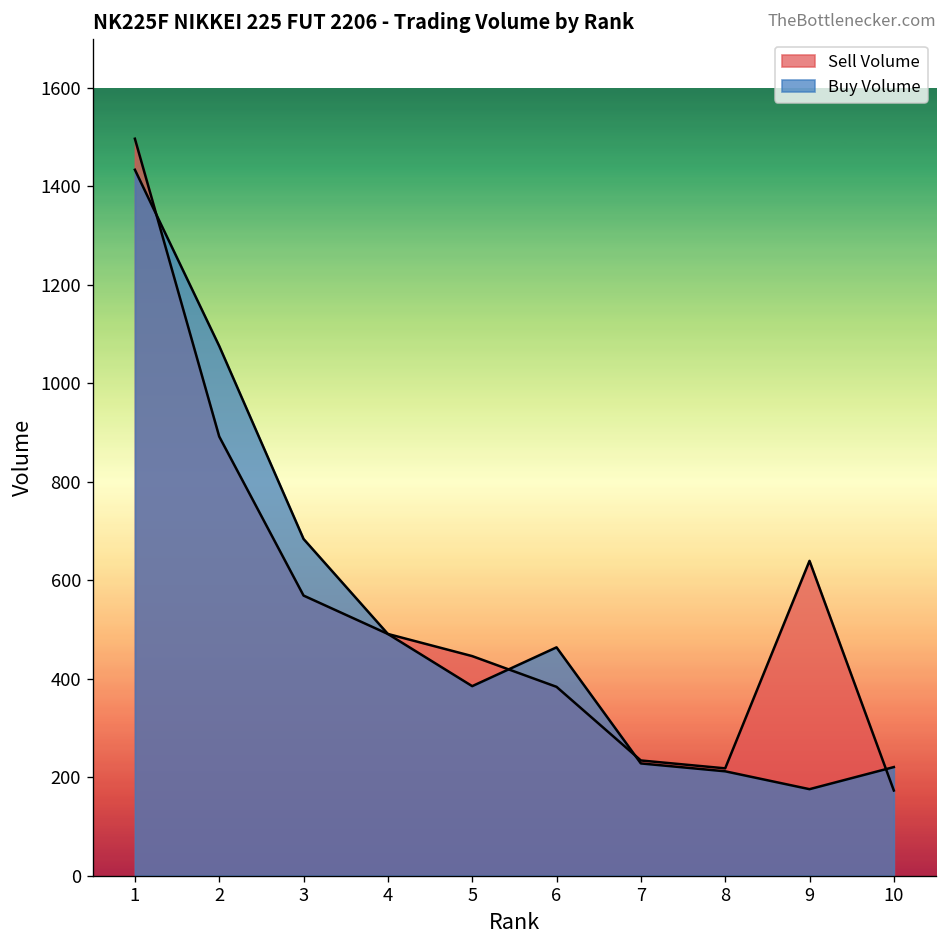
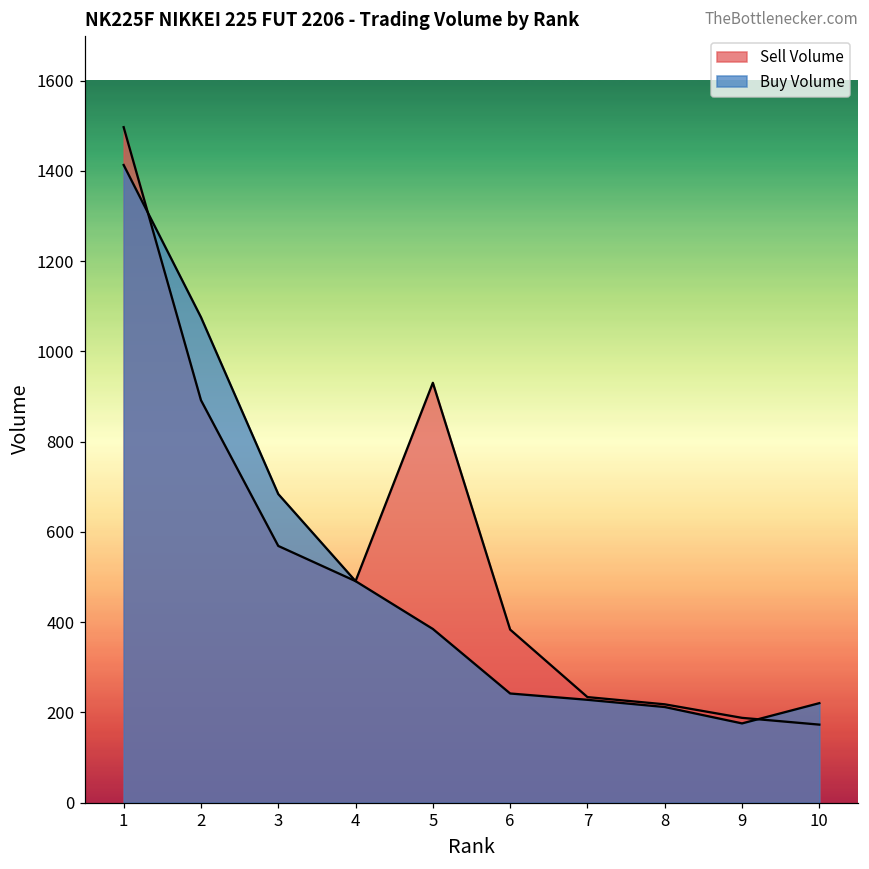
Buy Volume, 1: 1430 -> 1410
Sell Volume, 5: 450 -> 930
Buy Volume, 6: 460 -> 240
Sell Volume, 9: 640 -> 190
